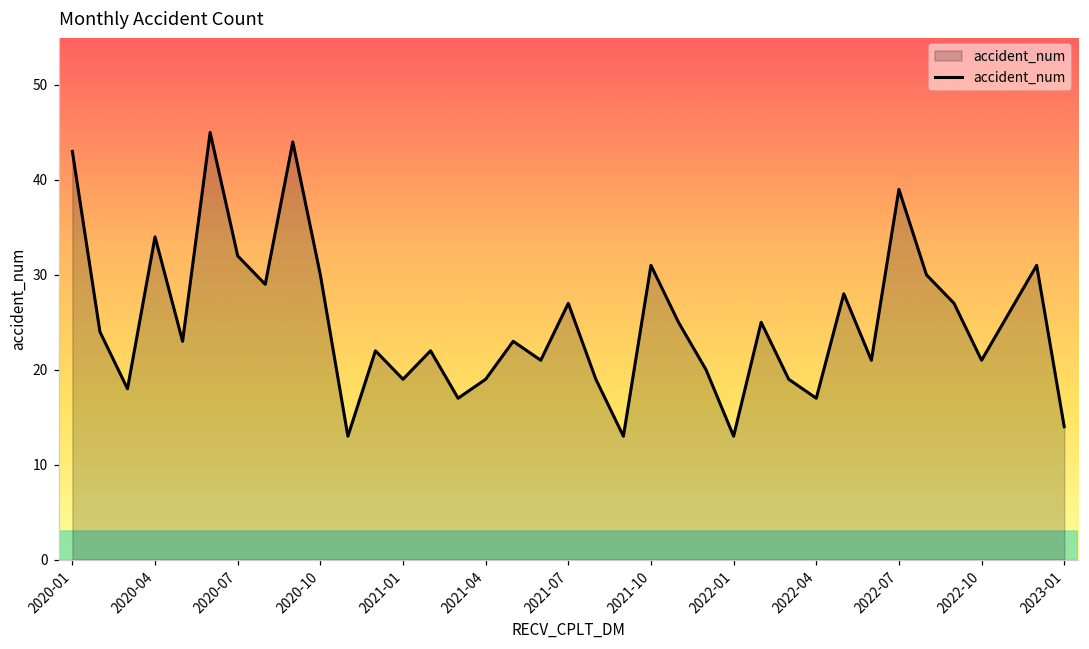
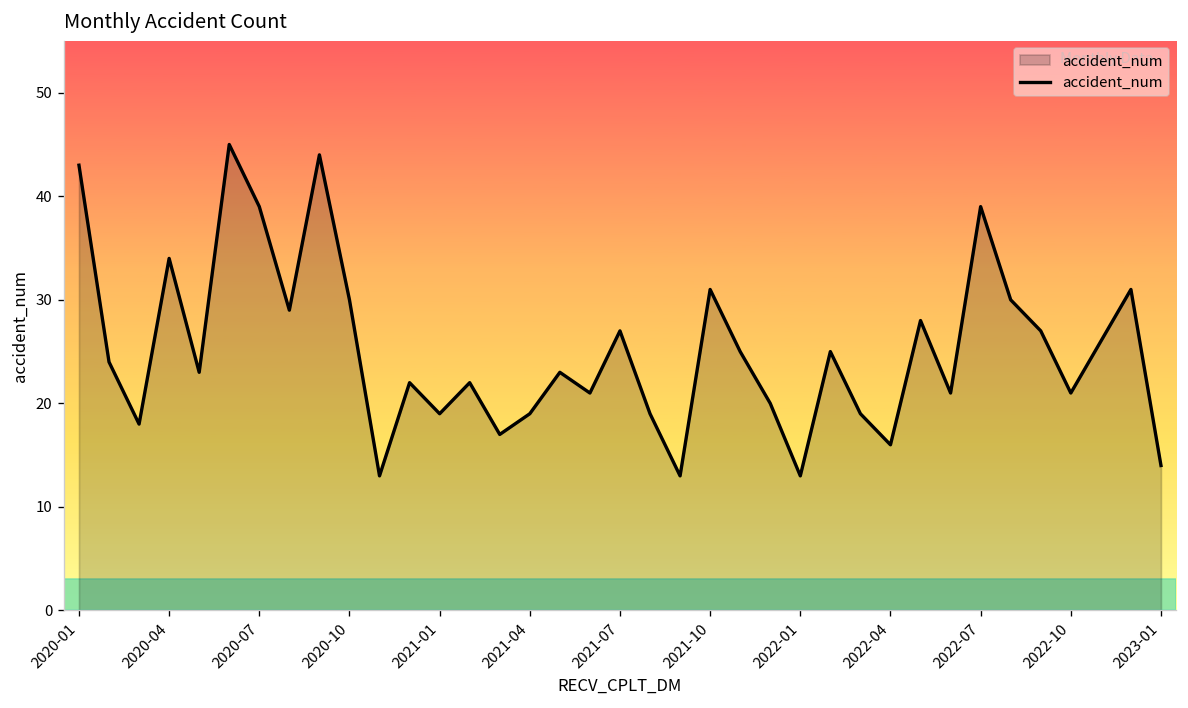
2020-07: 32 -> 39
2022-04: 17 -> 16
